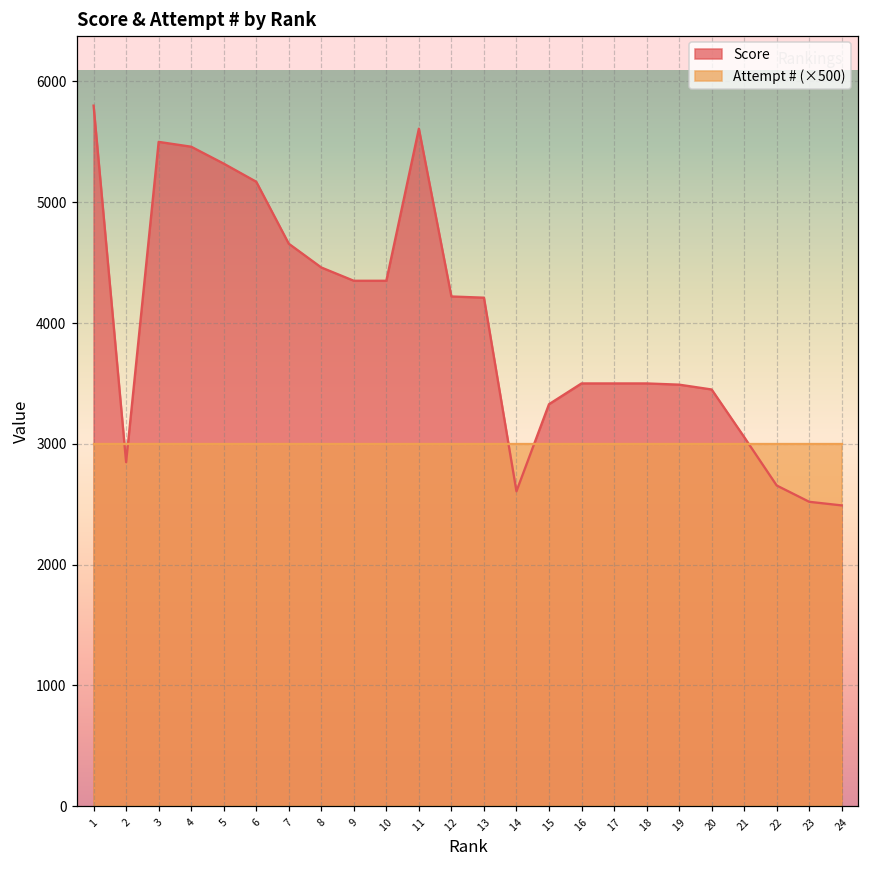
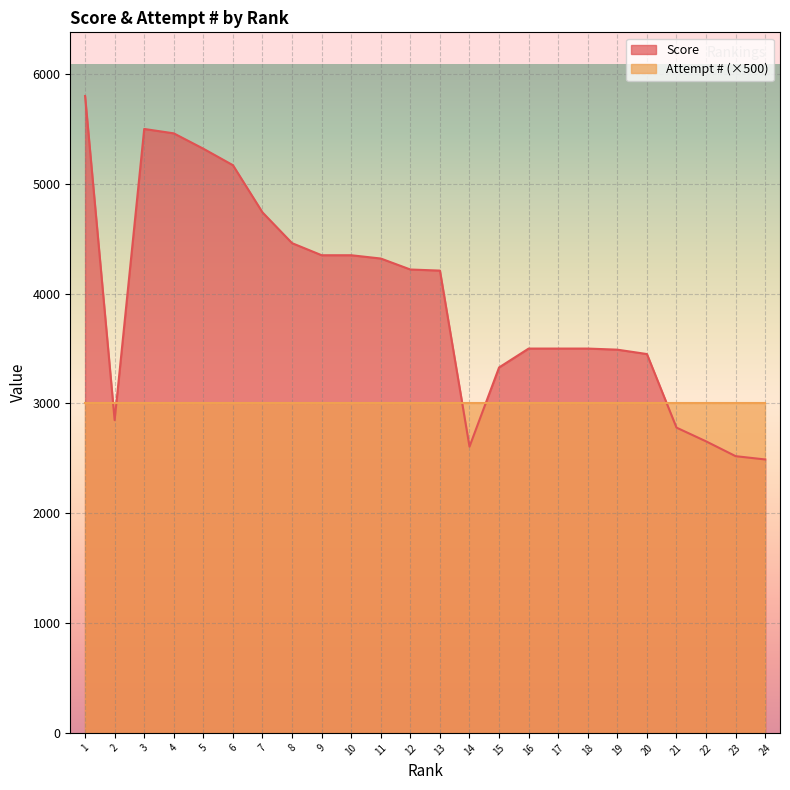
Score, 7: 4660 -> 4740
Score, 11: 5610 -> 4320
Score, 21: 3060 -> 2780
